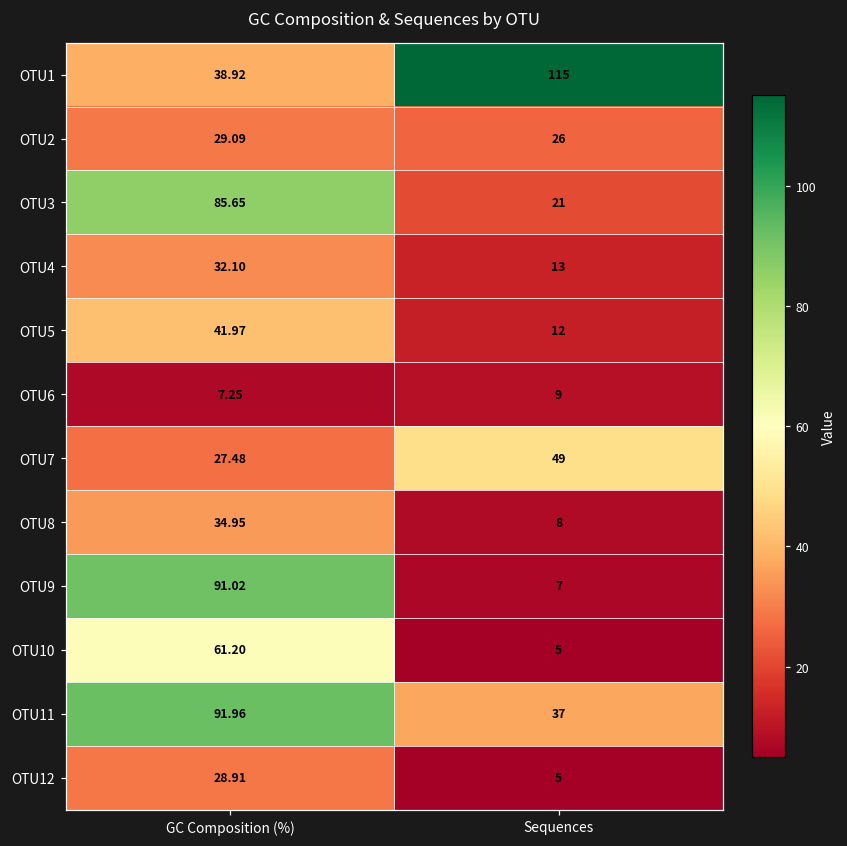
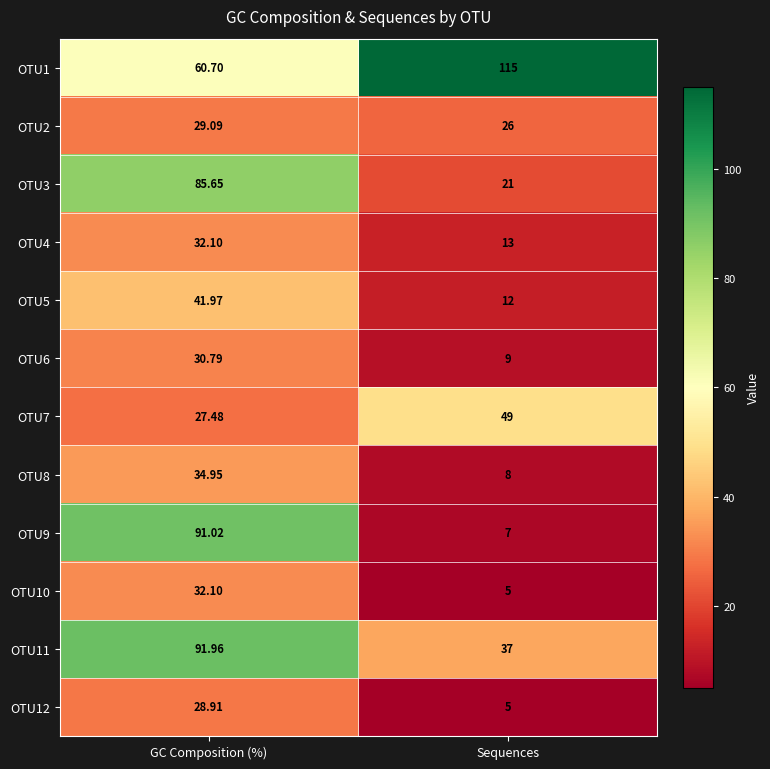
OTU1, GC Composition (%): 38.92 -> 60.70
OTU6, GC Composition (%): 7.25 -> 30.79
OTU10, GC Composition (%): 61.20 -> 32.10
